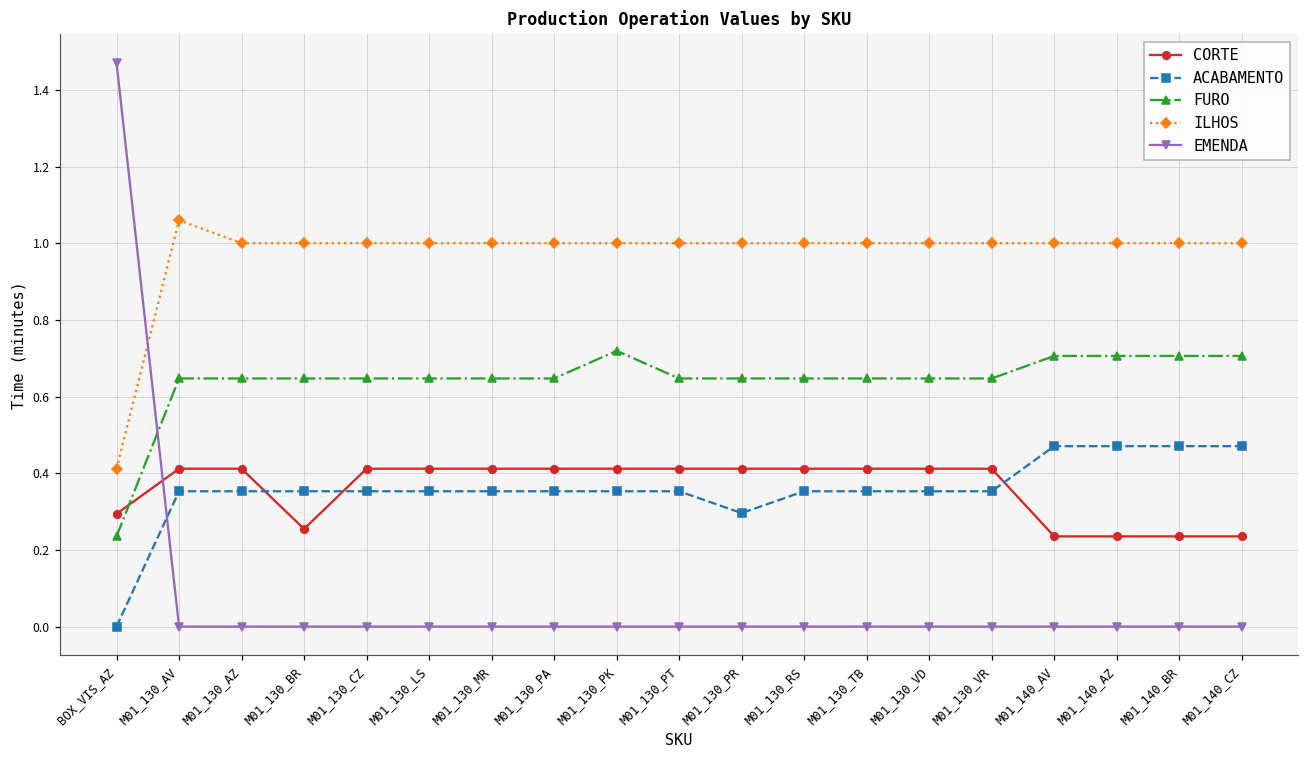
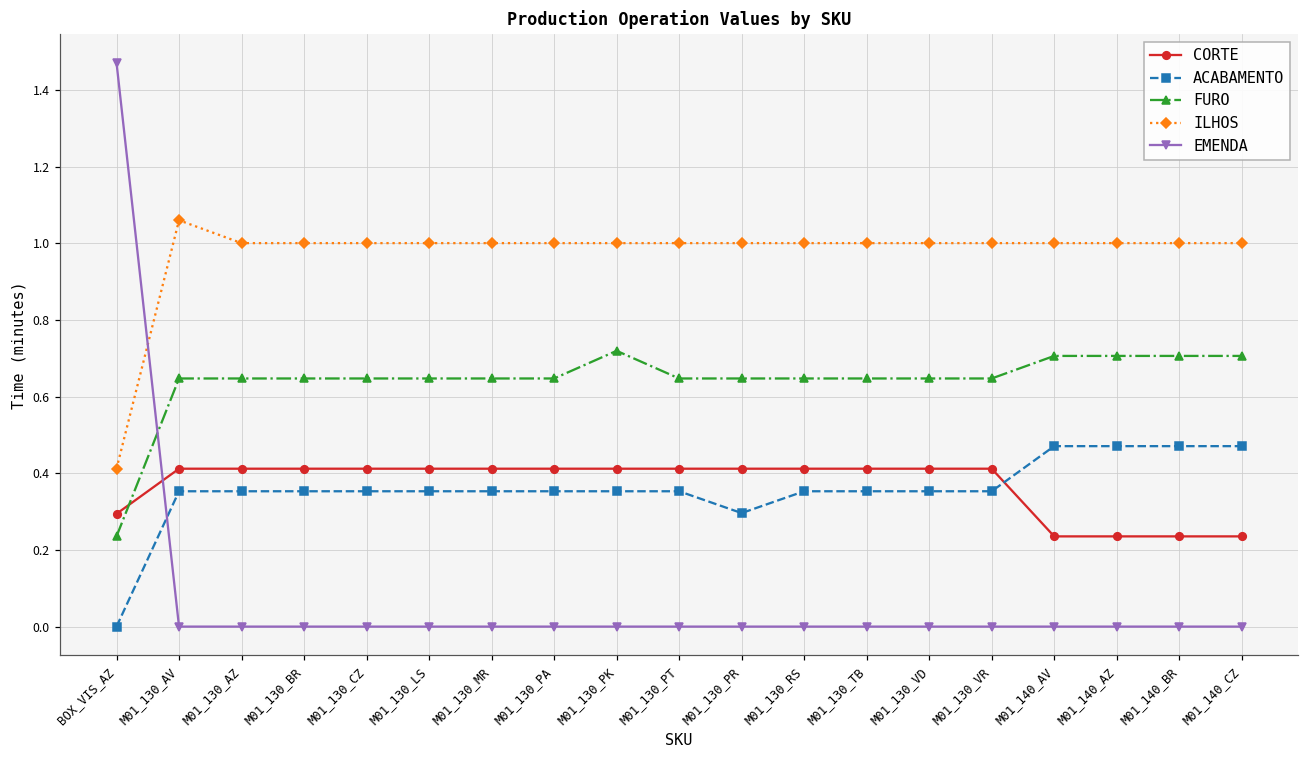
CORTE, M01_130_BR: 0.25 -> 0.41
